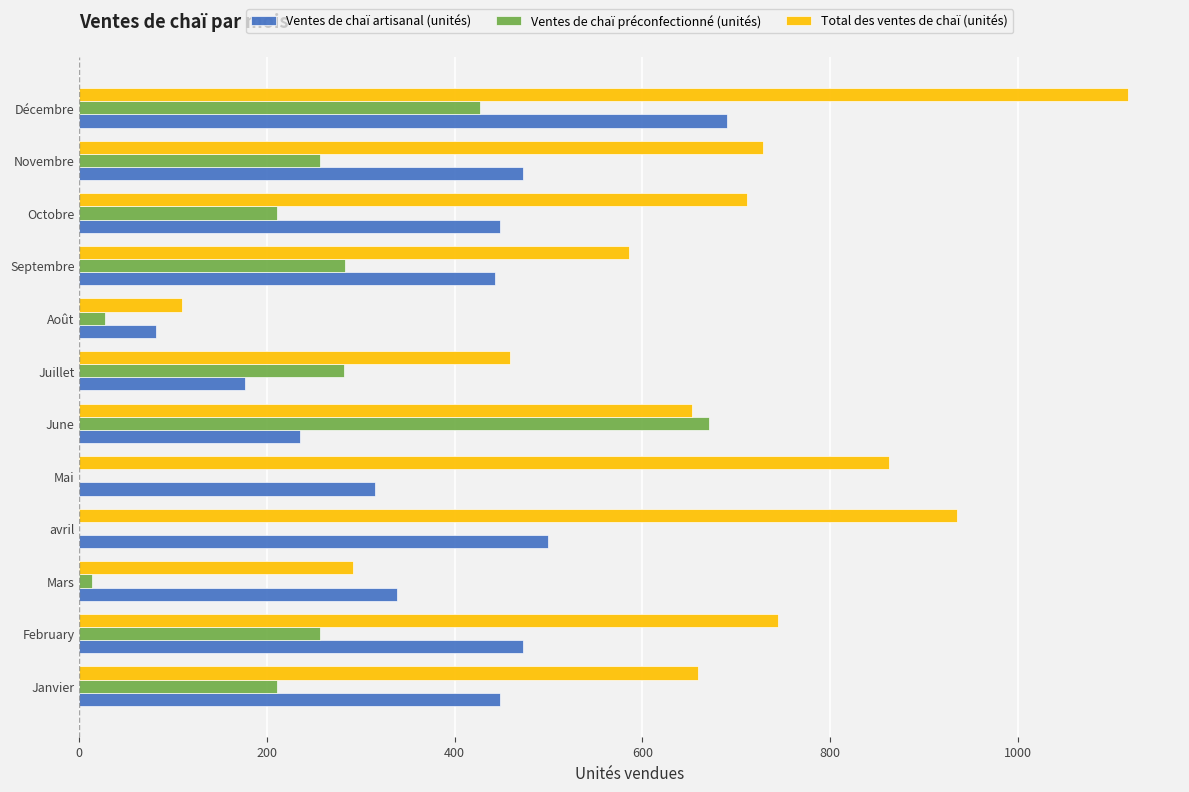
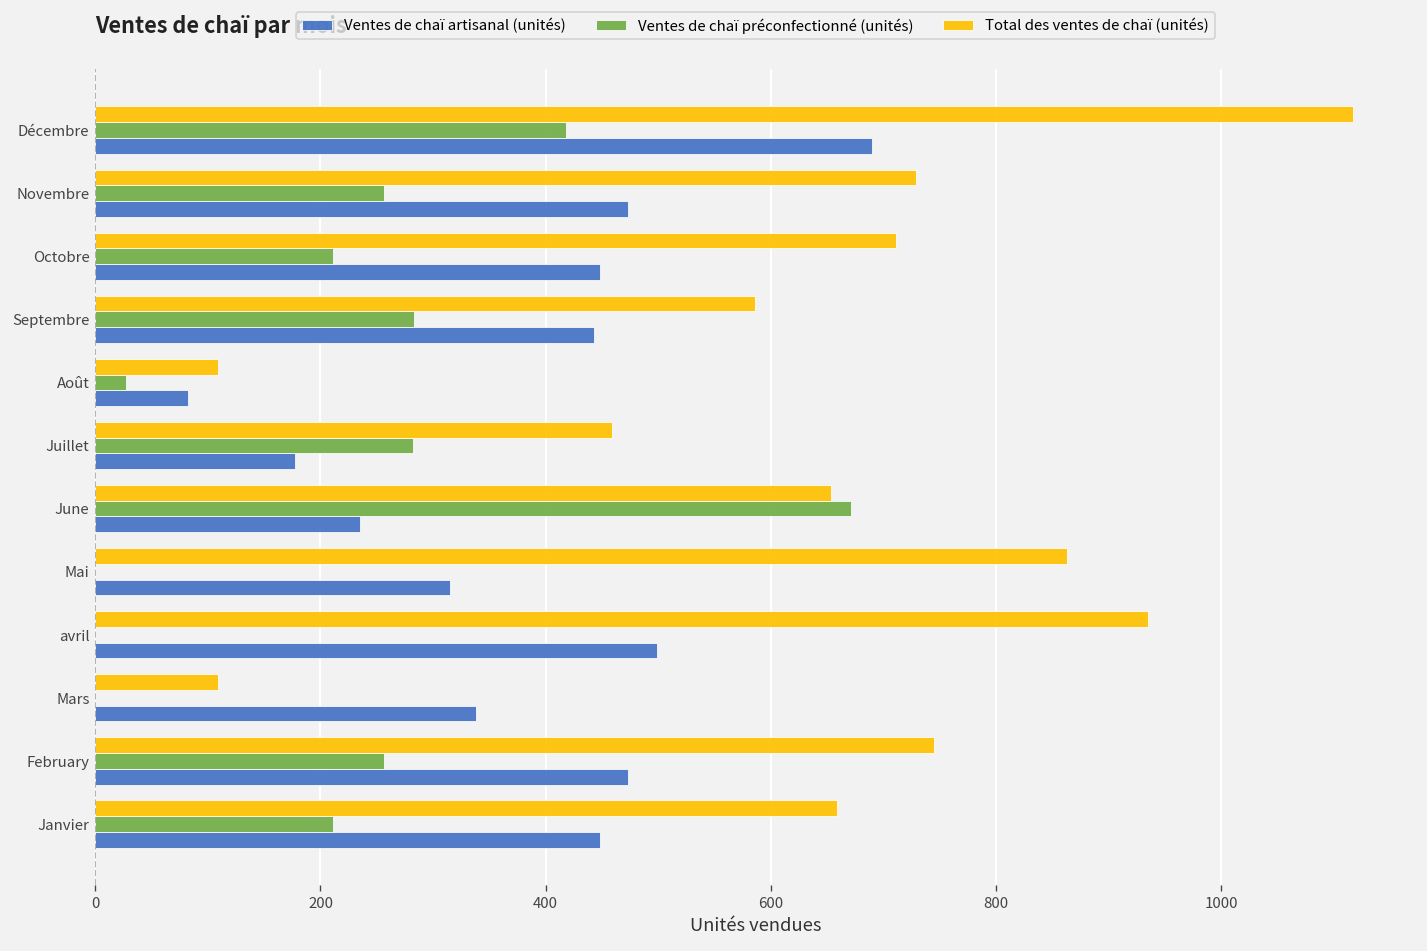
Ventes de chaï préconfectionné (unités), Décembre: 430 -> 420
Total des ventes de chaï (unités), Mars: 290 -> 110
Ventes de chaï préconfectionné (unités), Mars: 10 -> 0
